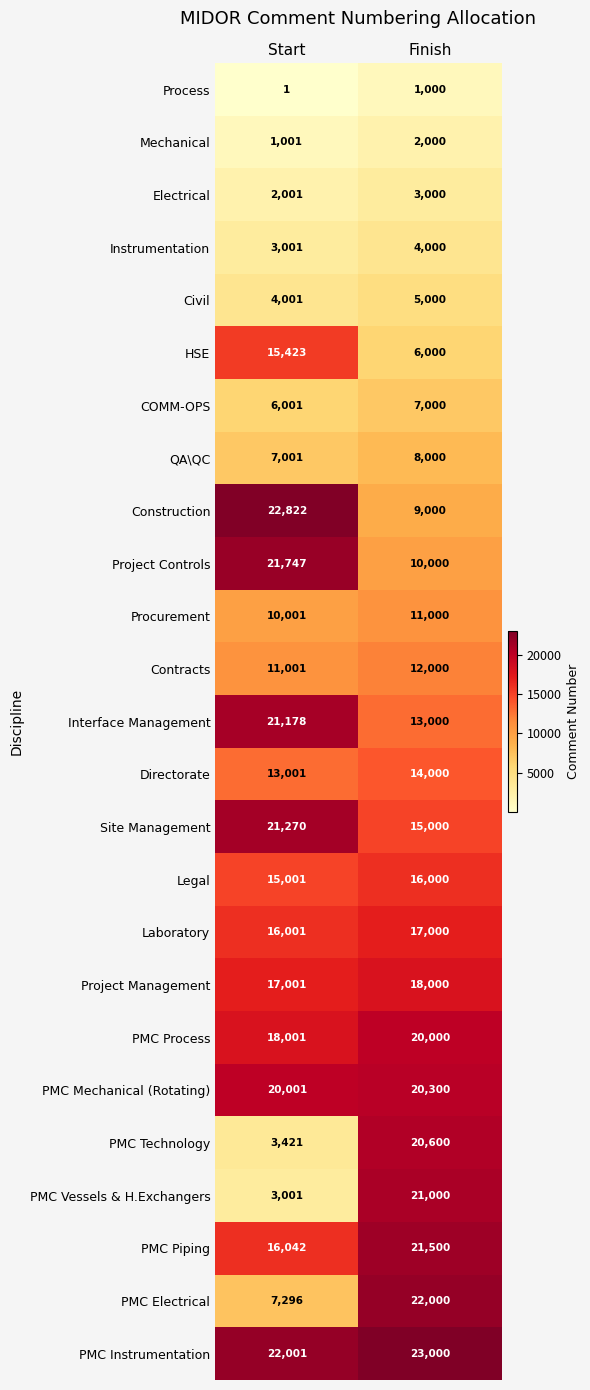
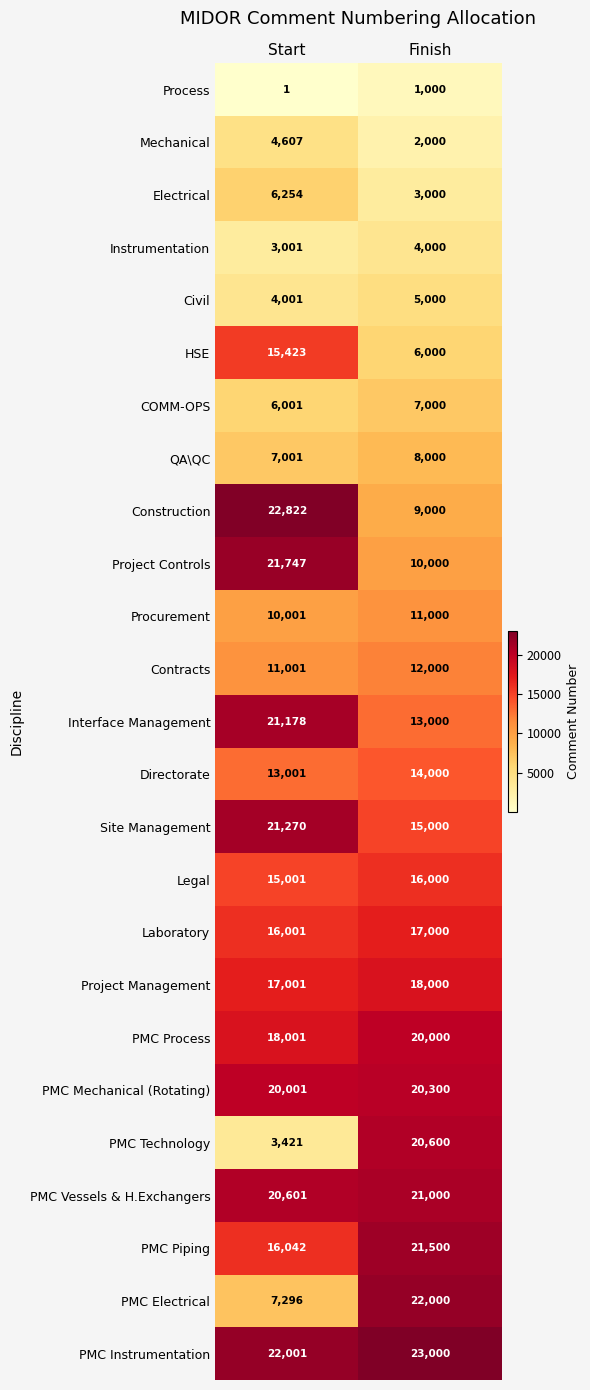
Mechanical, Start: 1,001 -> 4,607
Electrical, Start: 2,001 -> 6,254
PMC Vessels & H.Exchangers, Start: 3,001 -> 20,601
